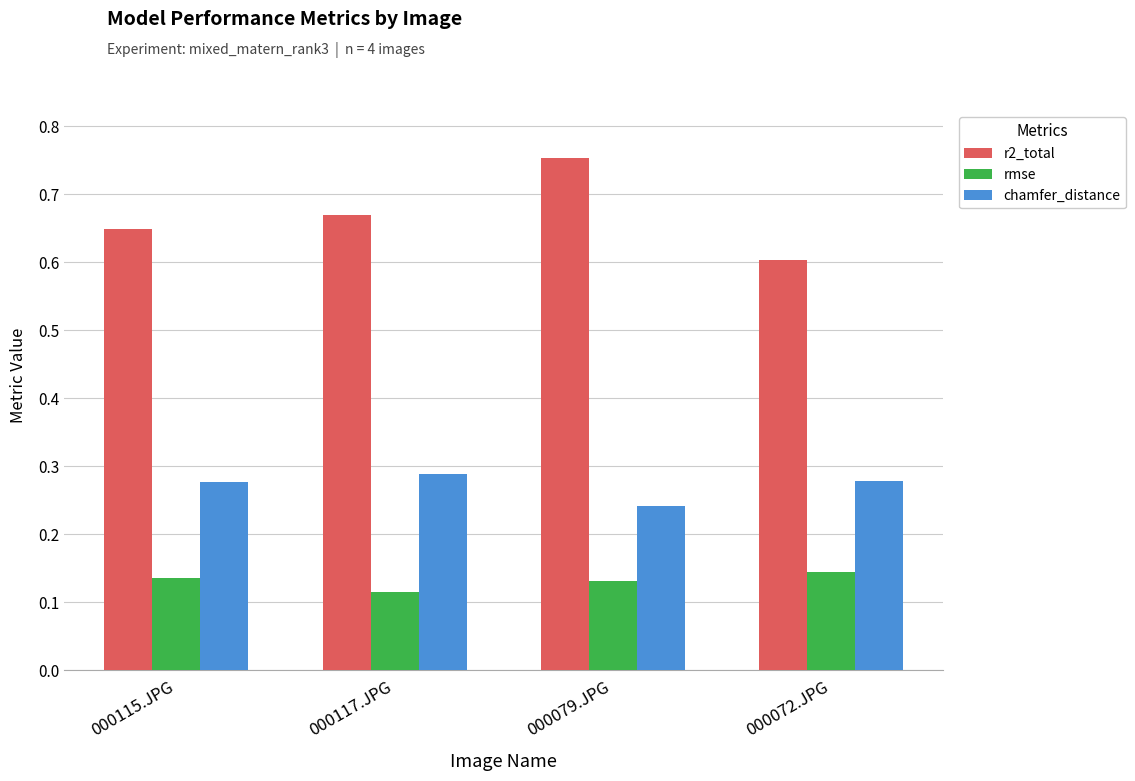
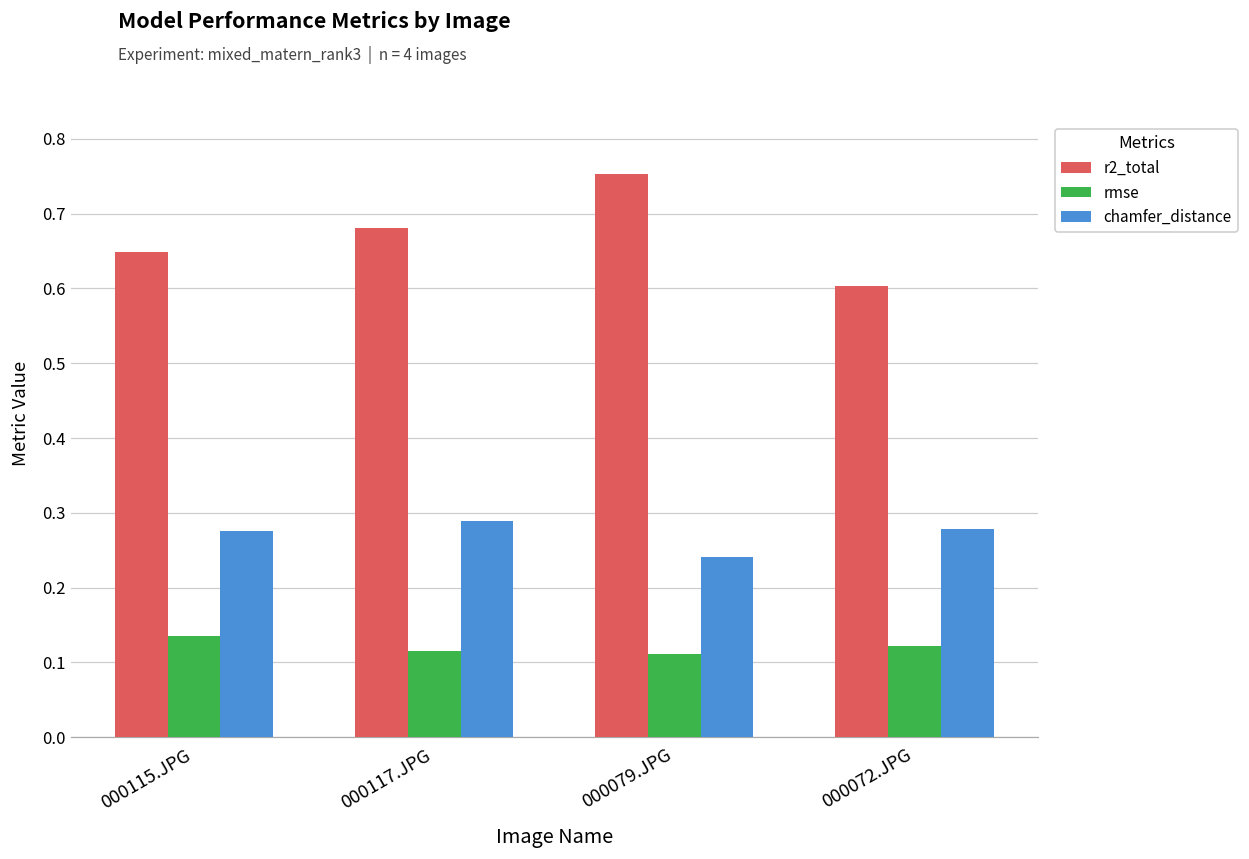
r2_total, 000117.JPG: 0.67 -> 0.68
rmse, 000079.JPG: 0.13 -> 0.11
rmse, 000072.JPG: 0.14 -> 0.12
